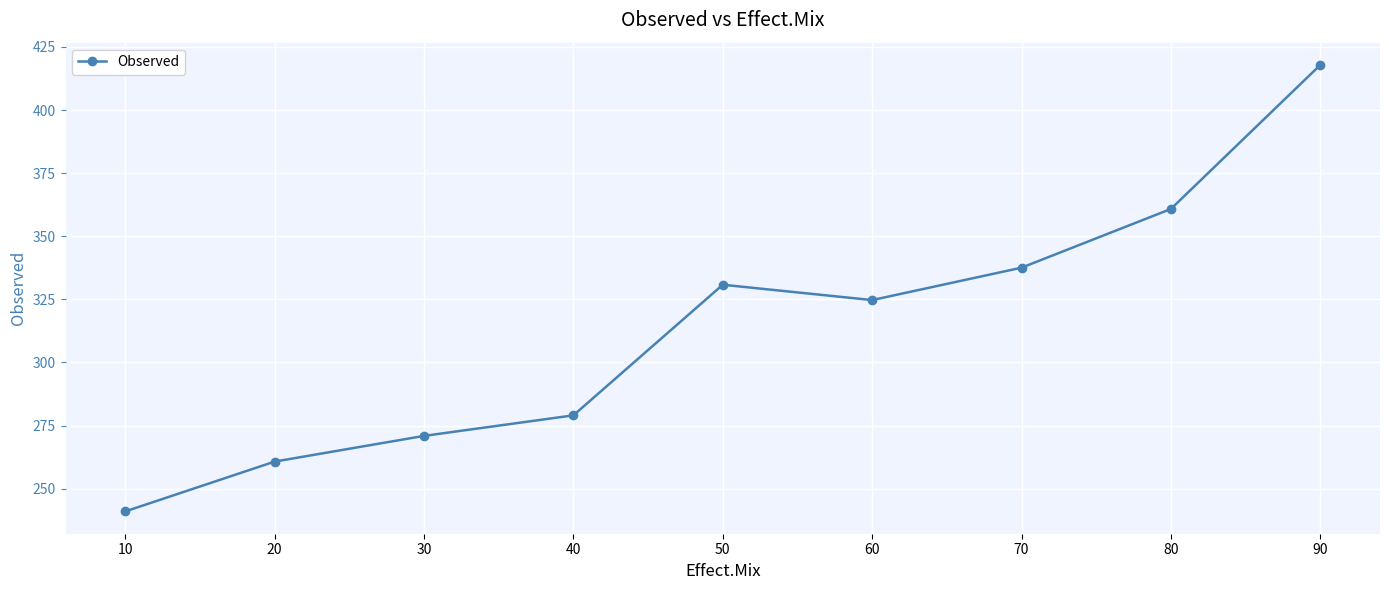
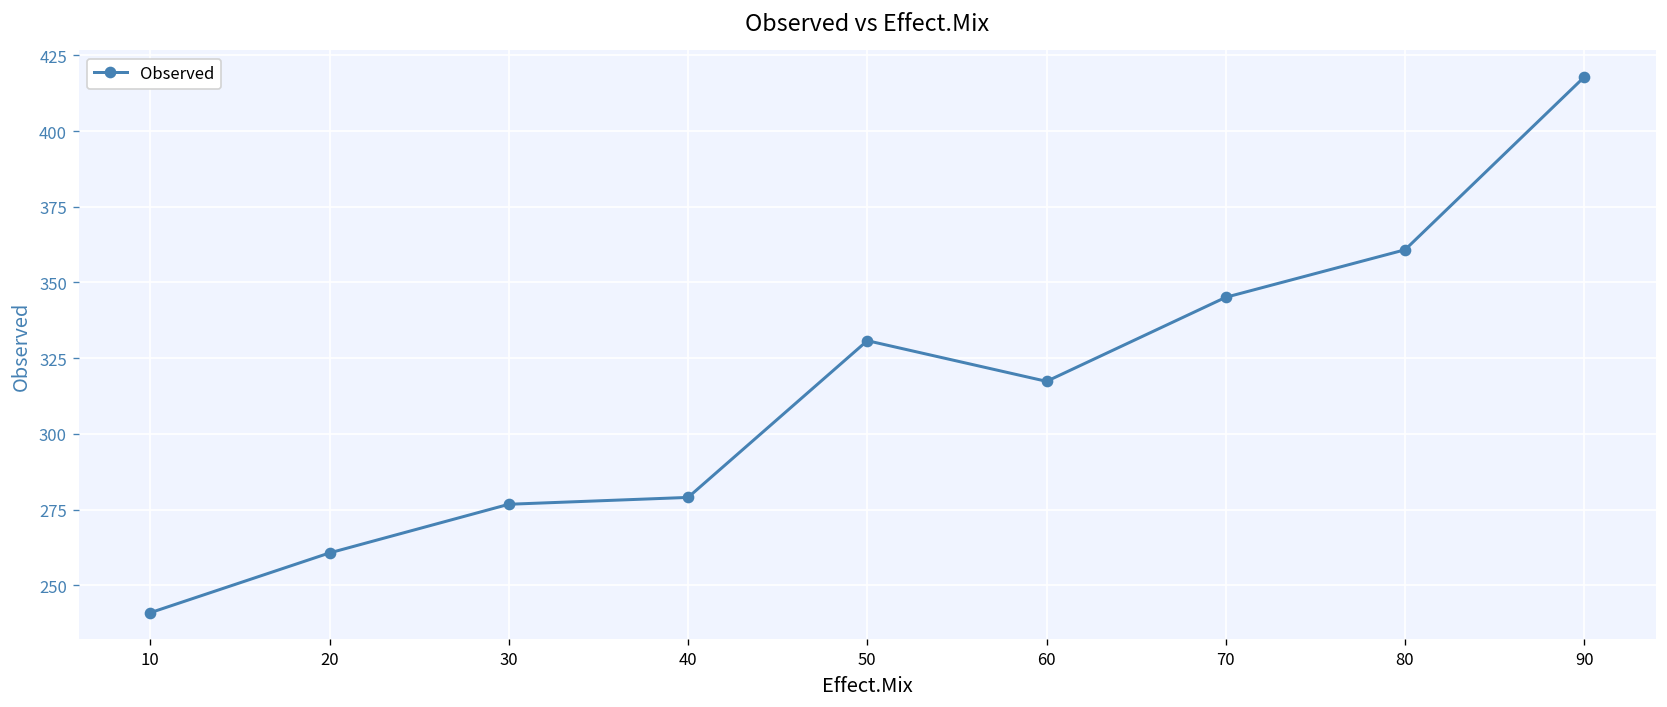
30: 271 -> 277
60: 325 -> 317
70: 338 -> 345
